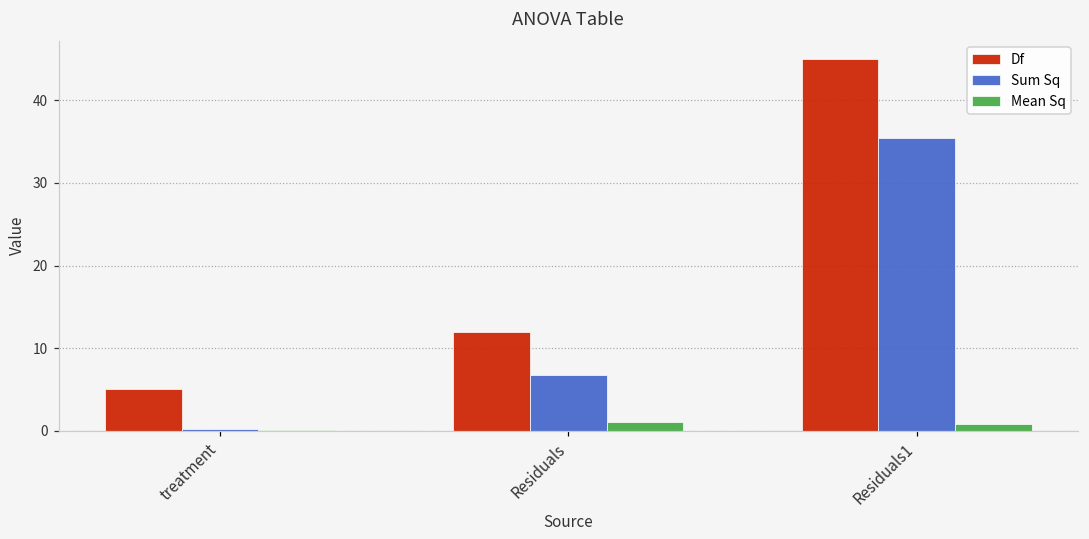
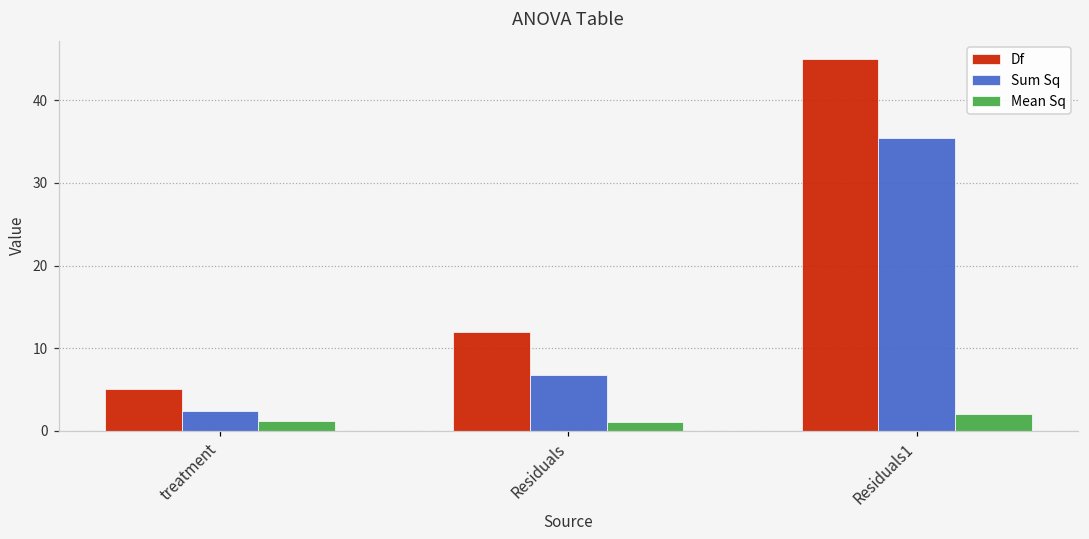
Sum Sq, treatment: 0 -> 2
Mean Sq, treatment: 0 -> 1
Mean Sq, Residuals1: 1 -> 2
